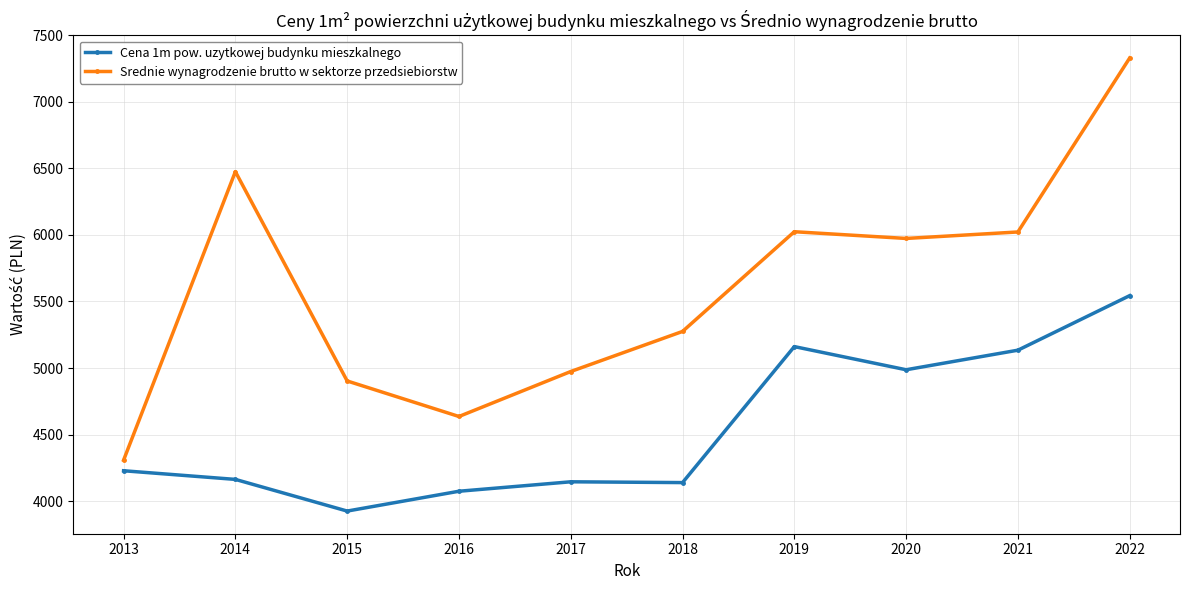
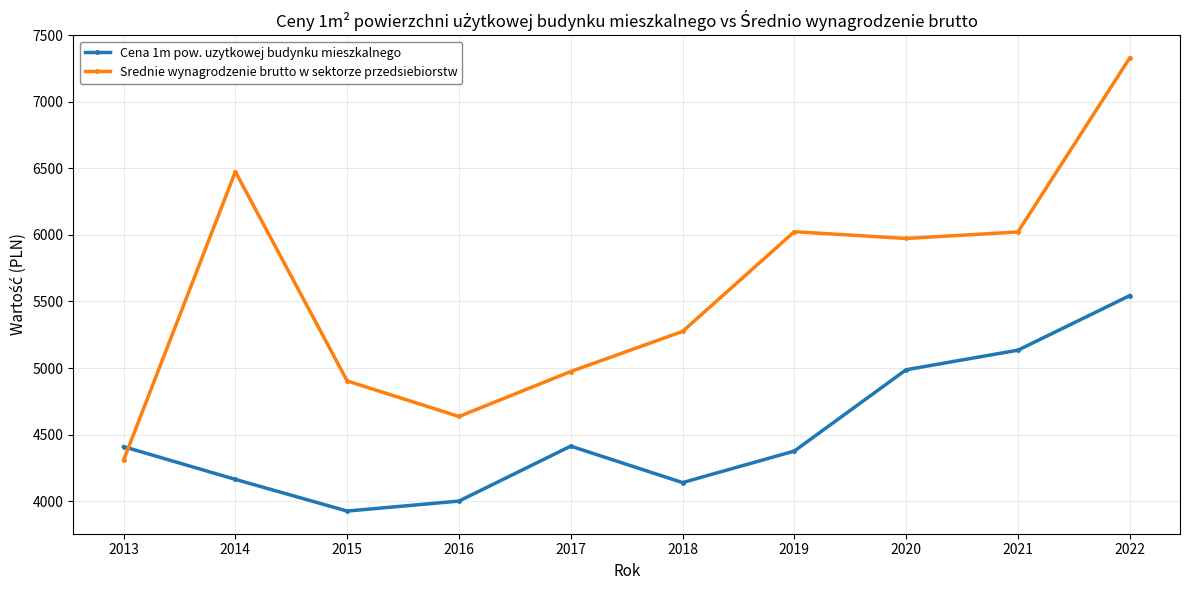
Cena 1m pow. uzytkowej budynku mieszkalnego, 2013: 4230 -> 4410
Cena 1m pow. uzytkowej budynku mieszkalnego, 2016: 4070 -> 4000
Cena 1m pow. uzytkowej budynku mieszkalnego, 2017: 4150 -> 4410
Cena 1m pow. uzytkowej budynku mieszkalnego, 2019: 5160 -> 4380
